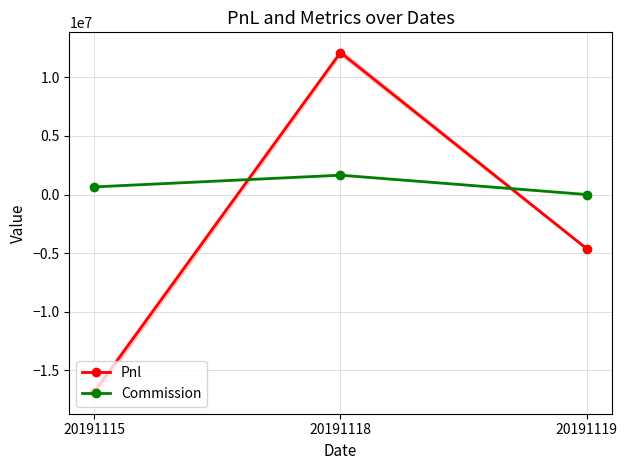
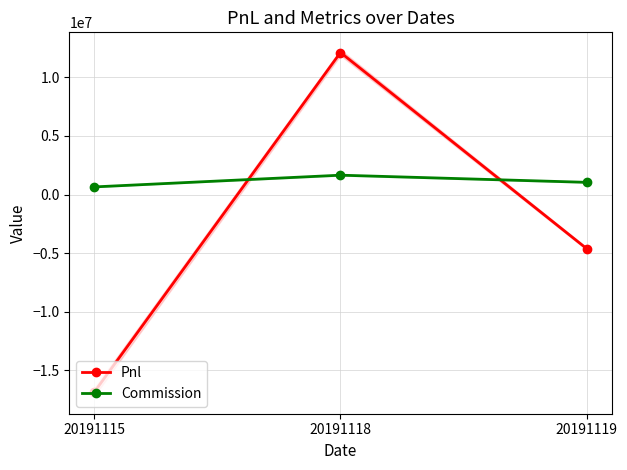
Commission, 20191119: 0 -> 1000000
